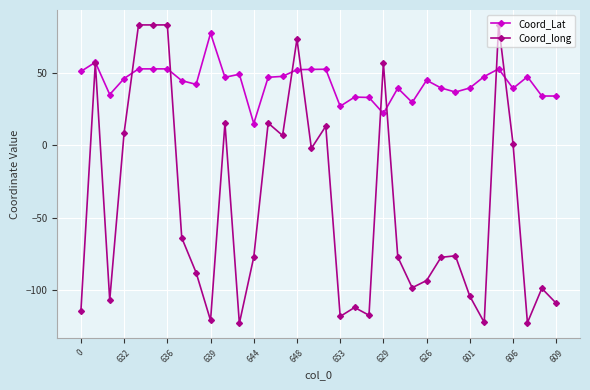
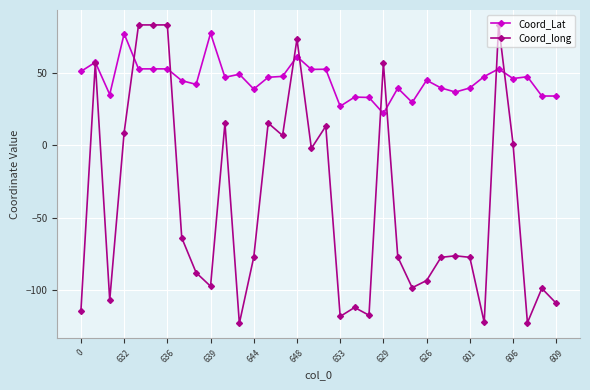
Coord_Lat, 632: 46 -> 77
Coord_long, 639: -121 -> -97
Coord_Lat, 644: 15 -> 39
Coord_Lat, 648: 52 -> 61
Coord_long, 601: -104 -> -77
Coord_Lat, 606: 39 -> 46
